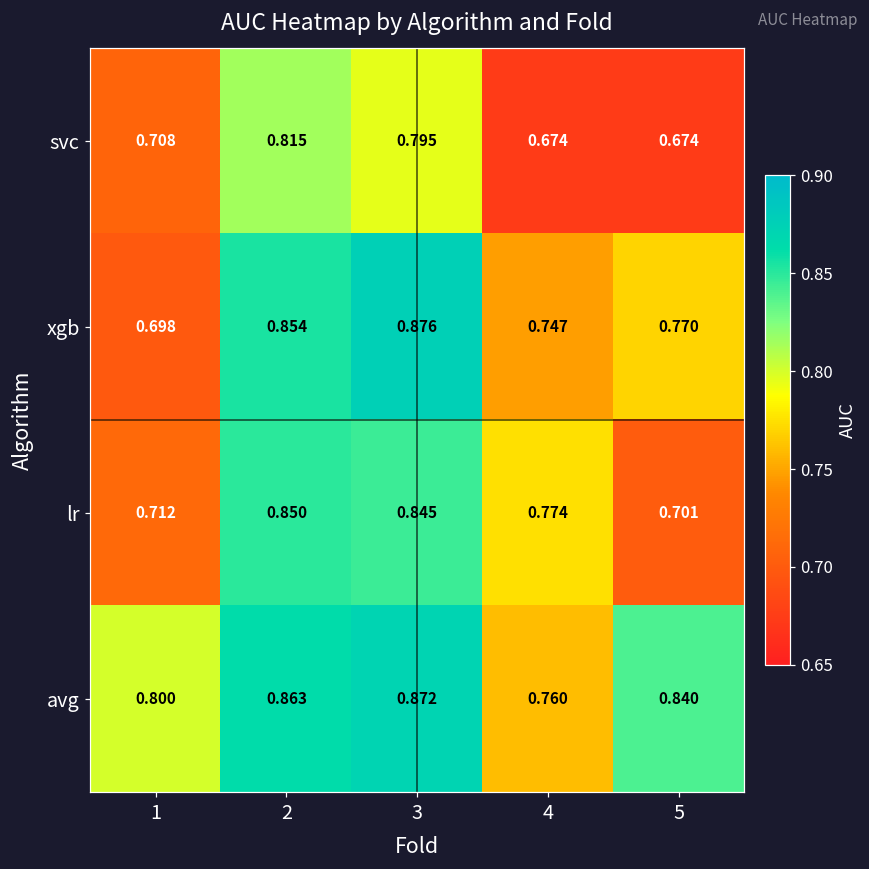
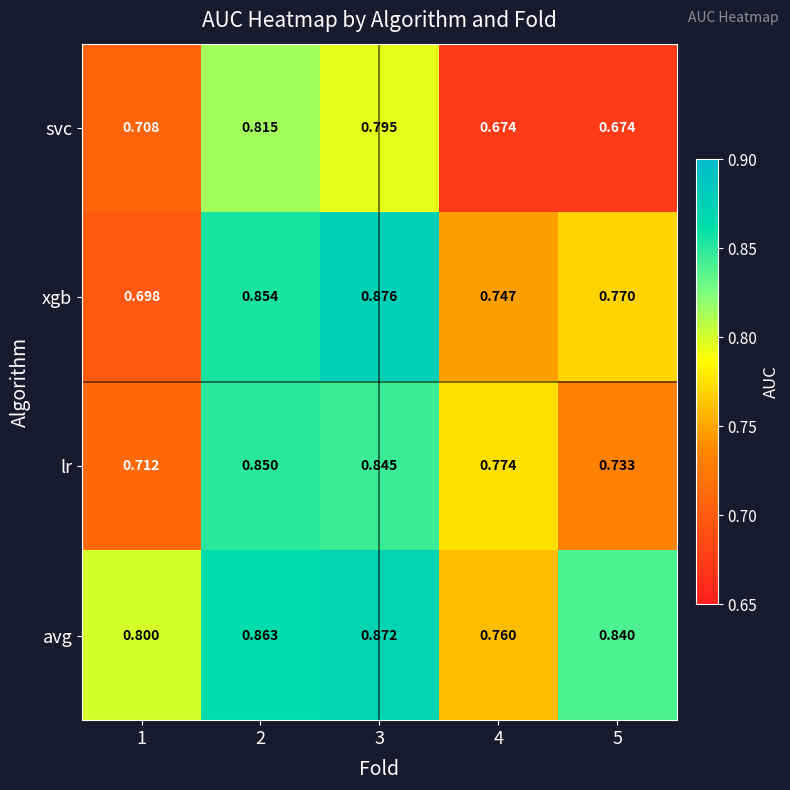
lr, 5: 0.701 -> 0.733
